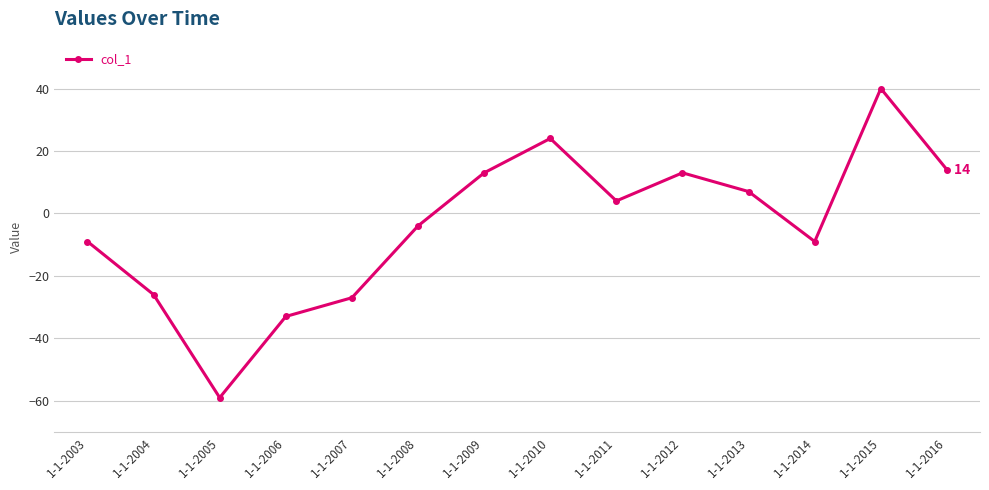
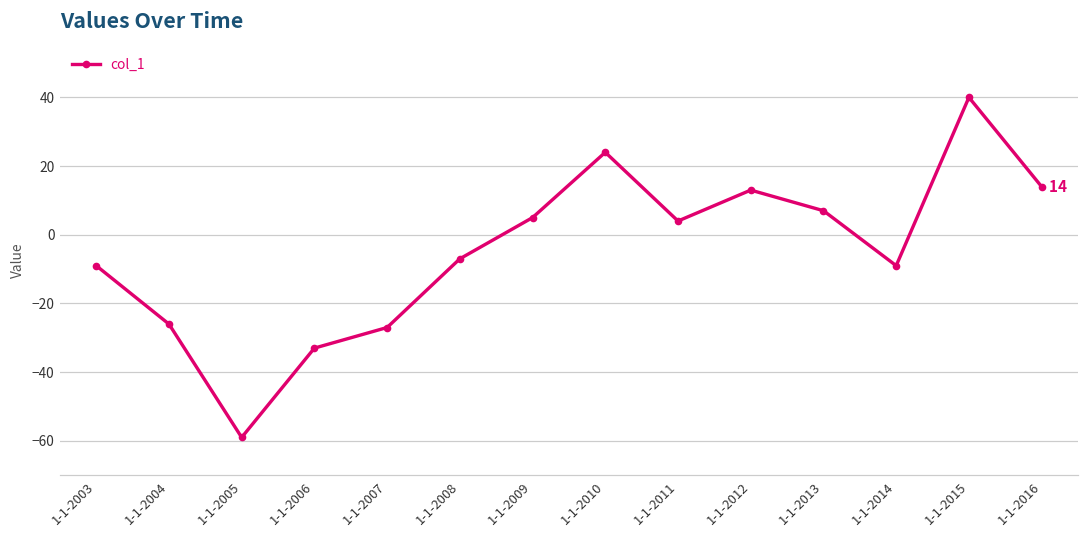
1-1-2008: -4 -> -7
1-1-2009: 13 -> 5
